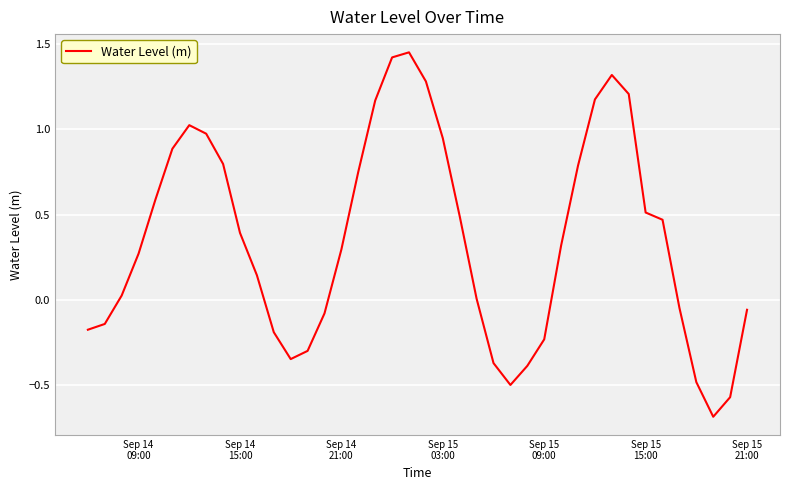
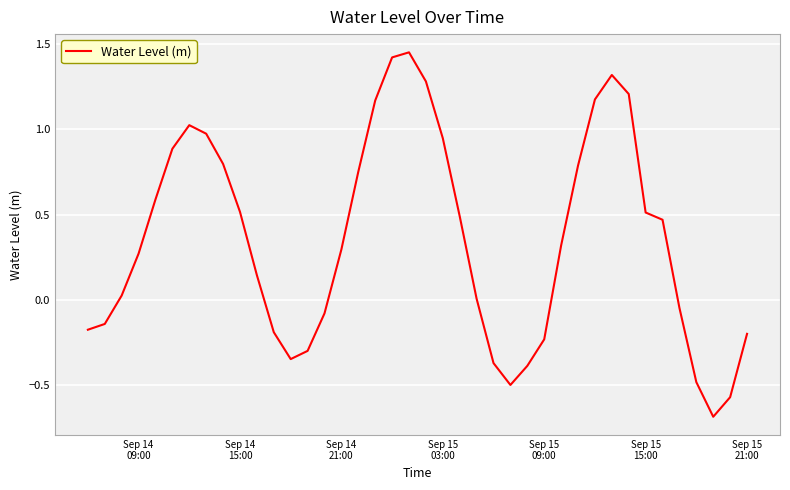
Sep 14 15:00: 0.39 -> 0.52
Sep 15 21:00: -0.06 -> -0.20
